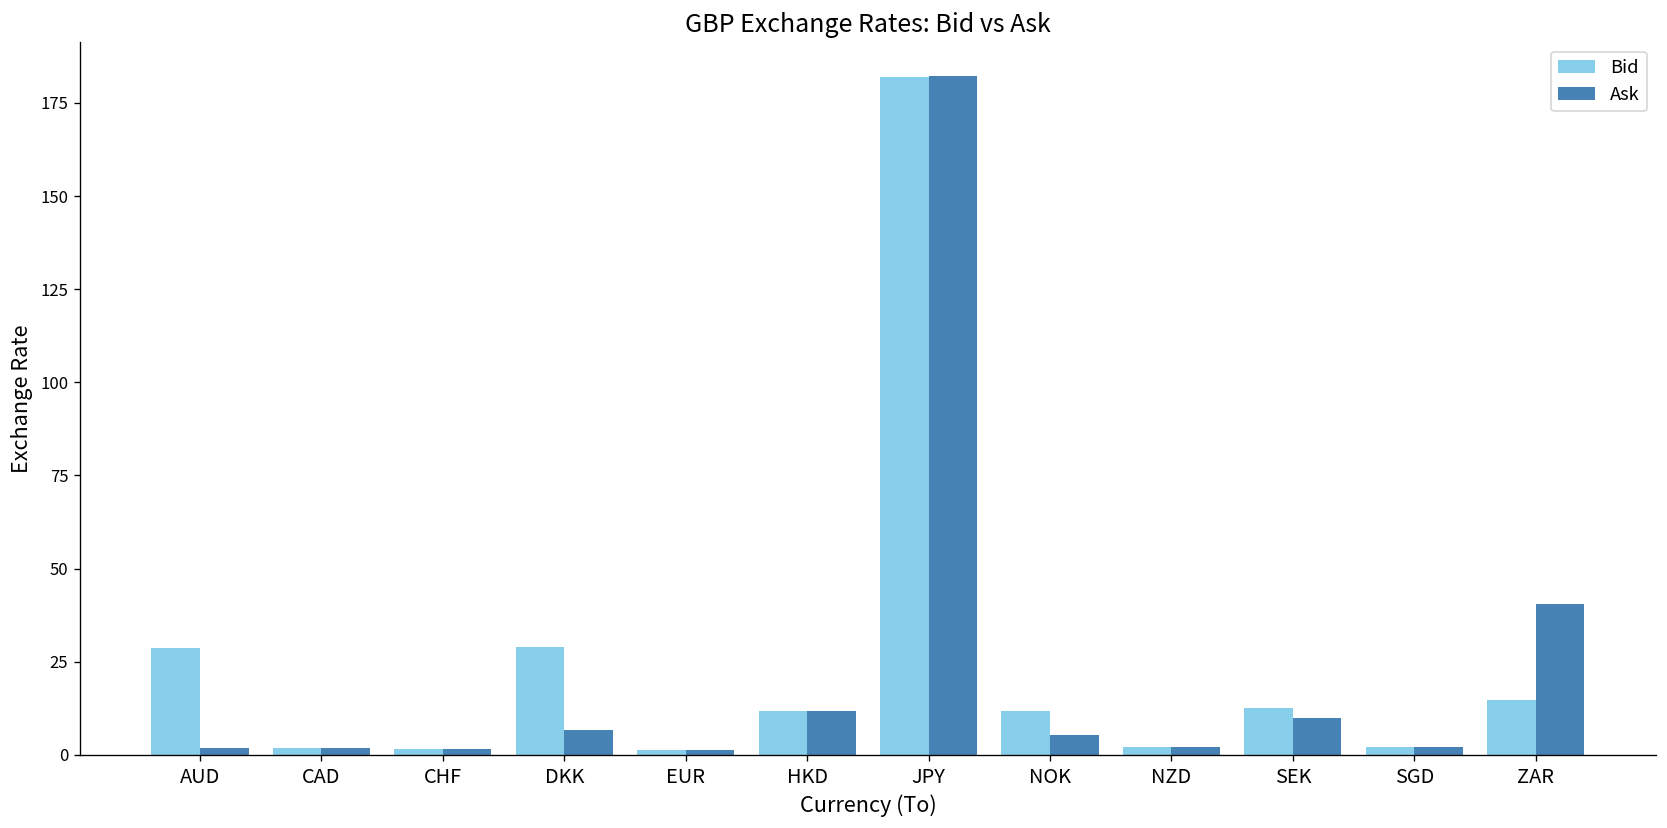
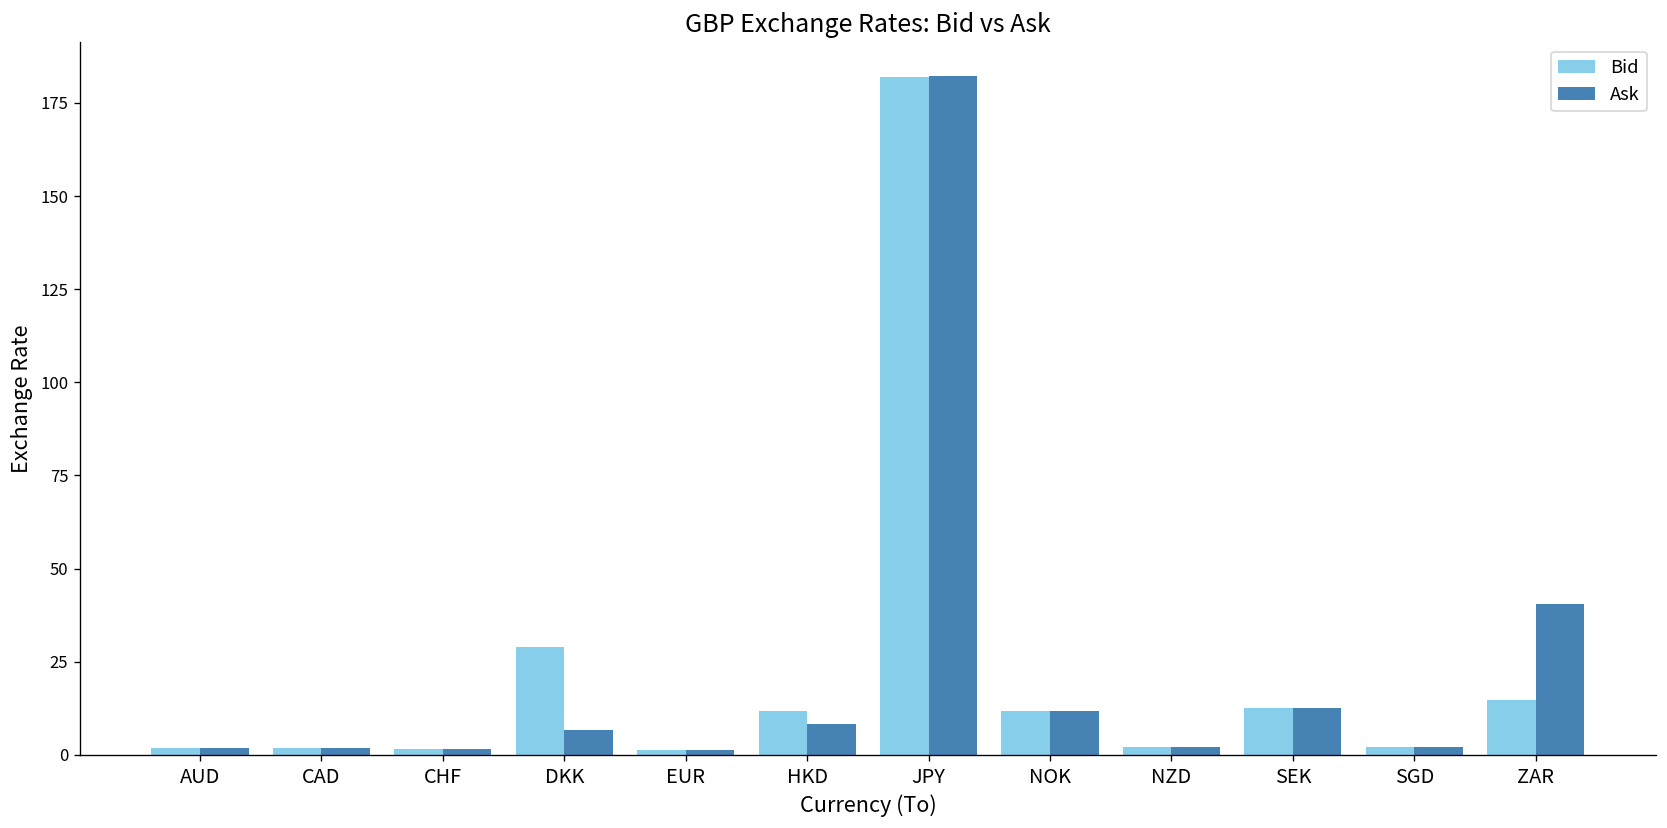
Bid, AUD: 29 -> 2
Ask, HKD: 12 -> 8
Ask, NOK: 5 -> 12
Ask, SEK: 10 -> 13
